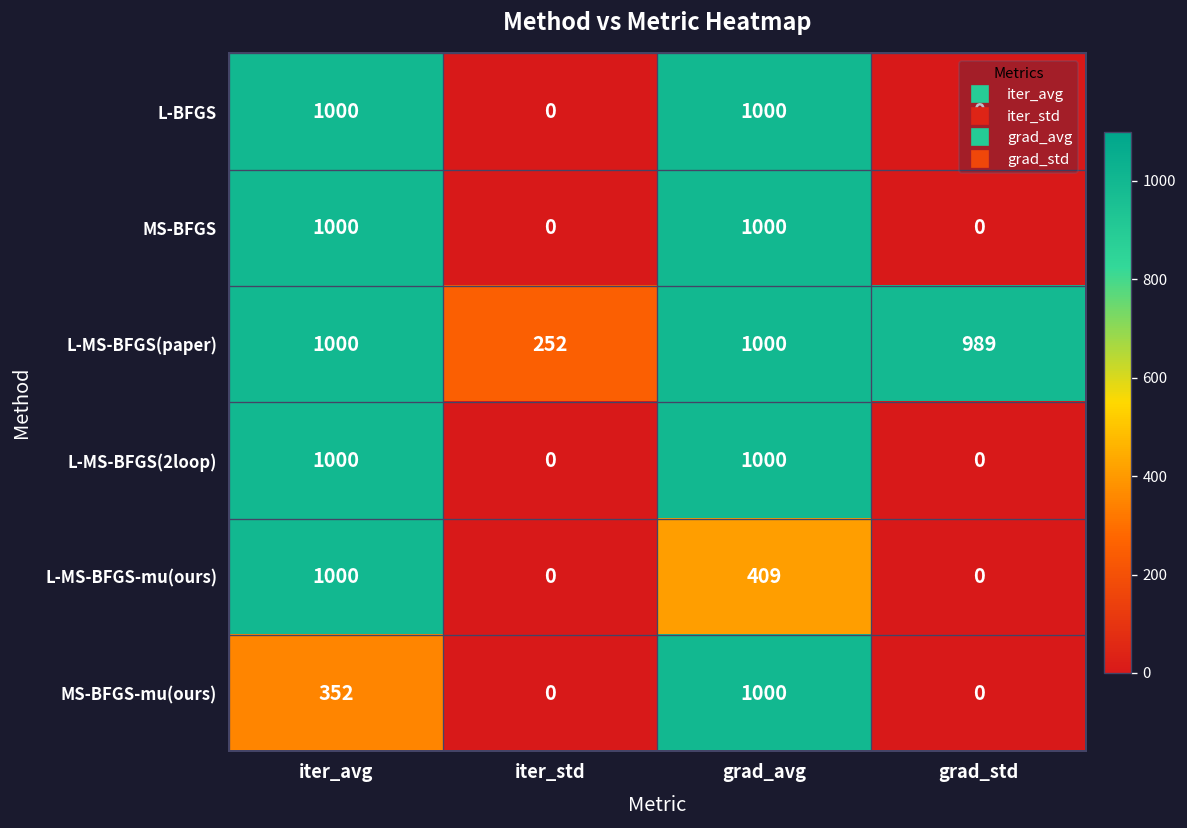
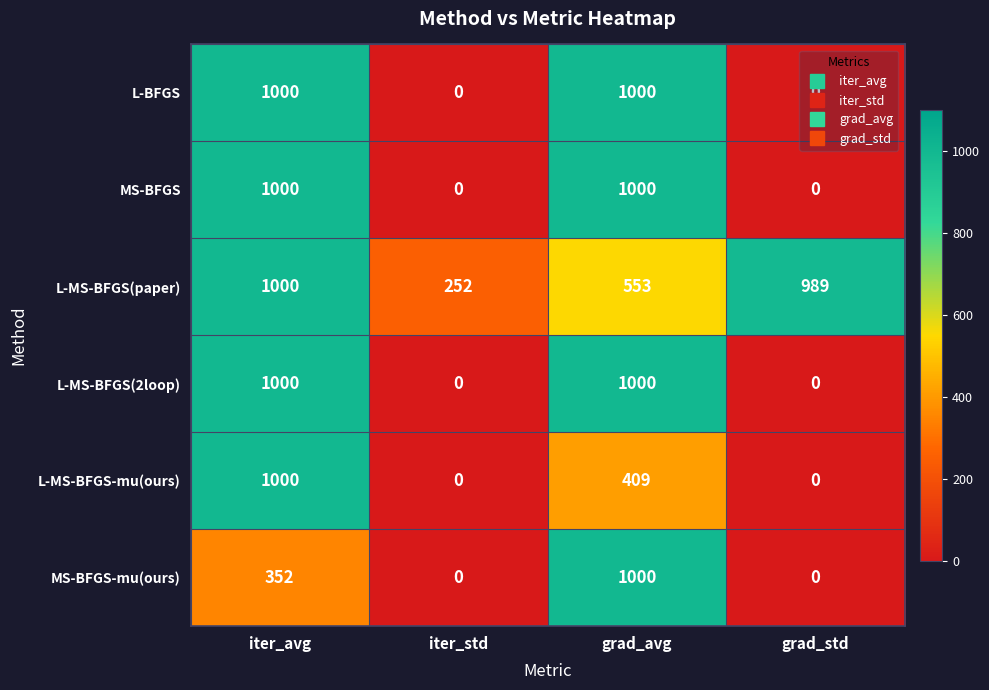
L-MS-BFGS(paper), grad_avg: 1000 -> 553
